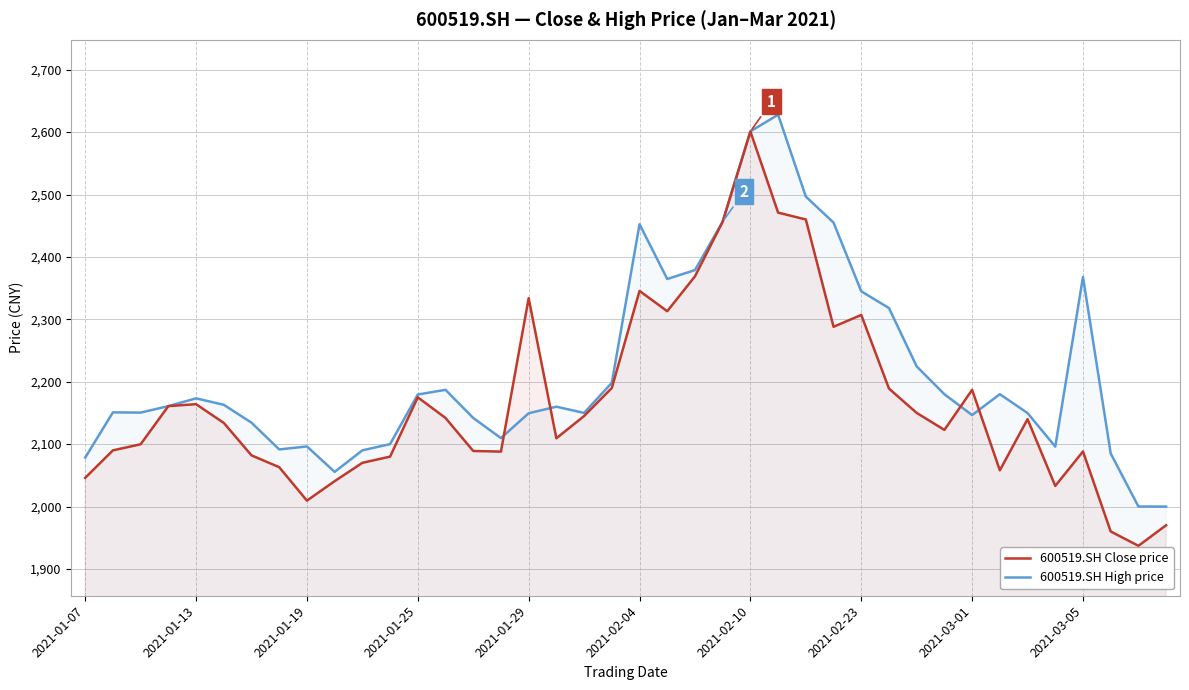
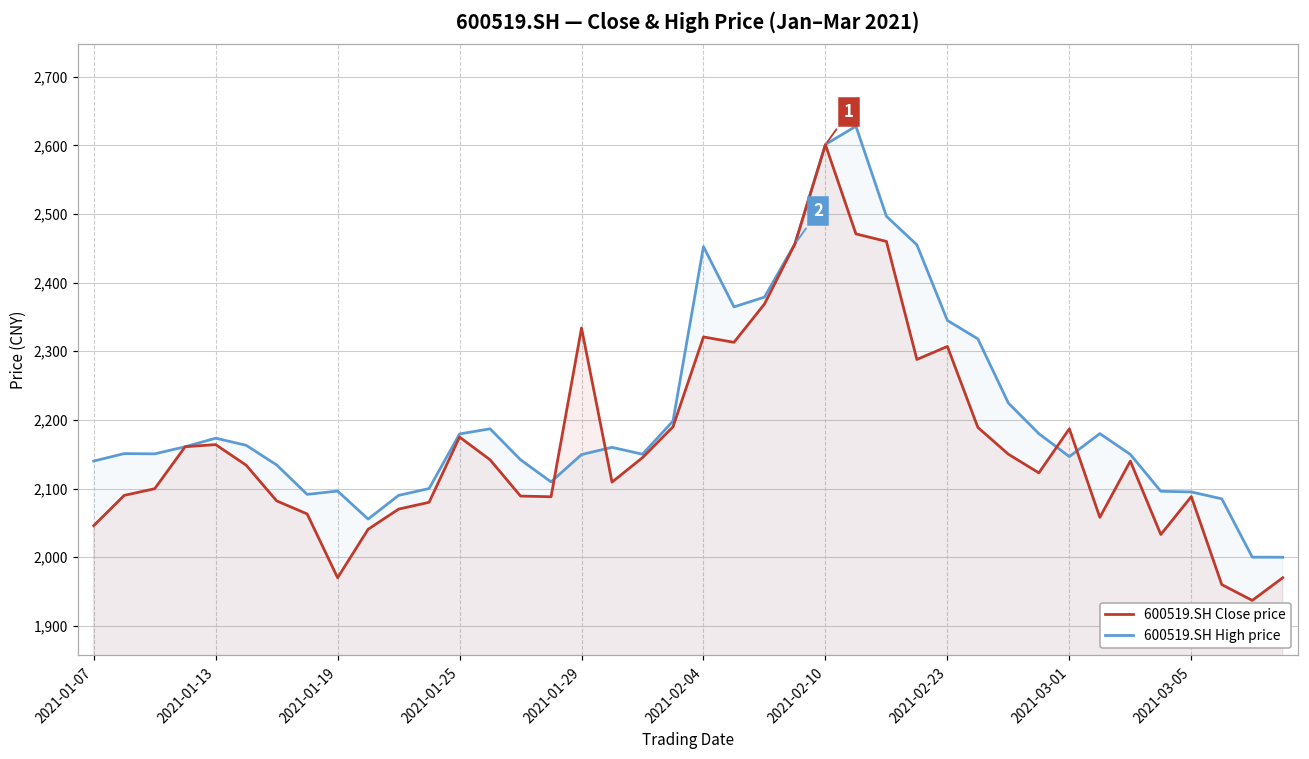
600519.SH High price, 2021-01-07: 2,080 -> 2,140
600519.SH Close price, 2021-01-19: 2,010 -> 1,970
600519.SH Close price, 2021-02-04: 2,350 -> 2,320
600519.SH High price, 2021-03-05: 2,370 -> 2,100
